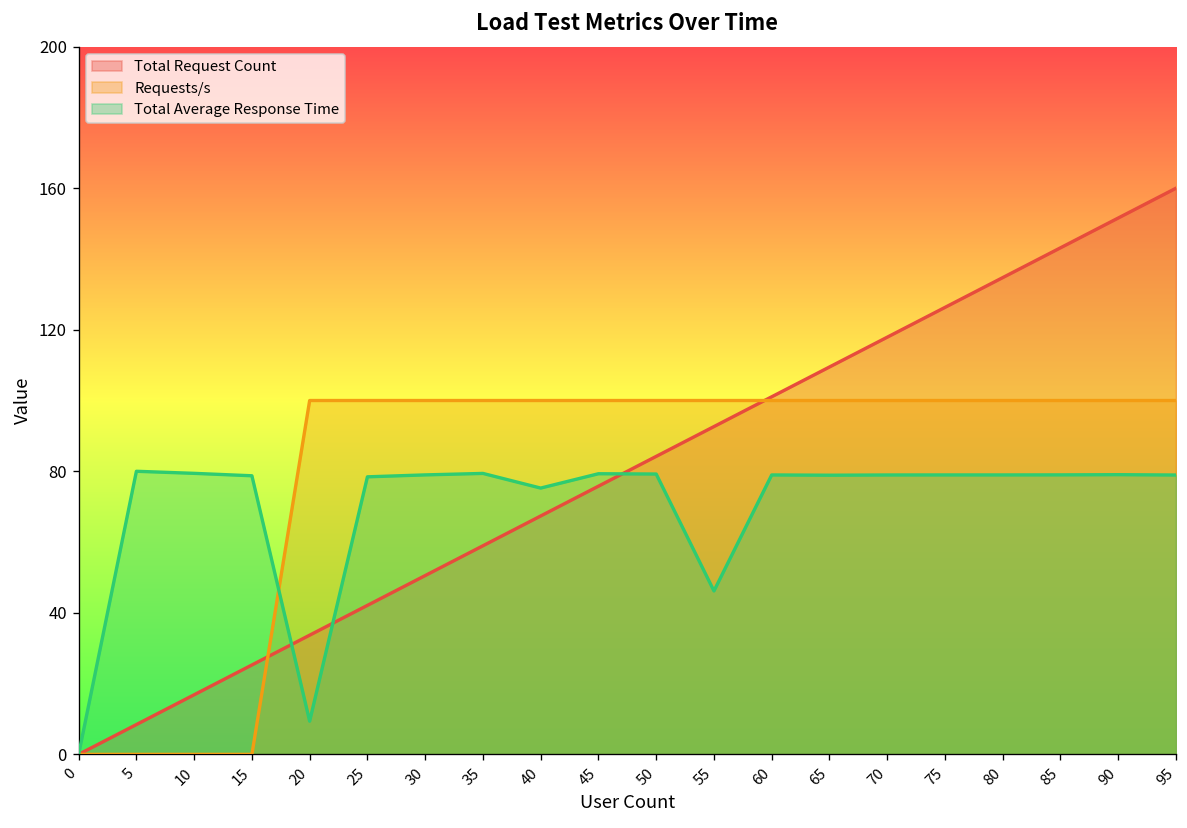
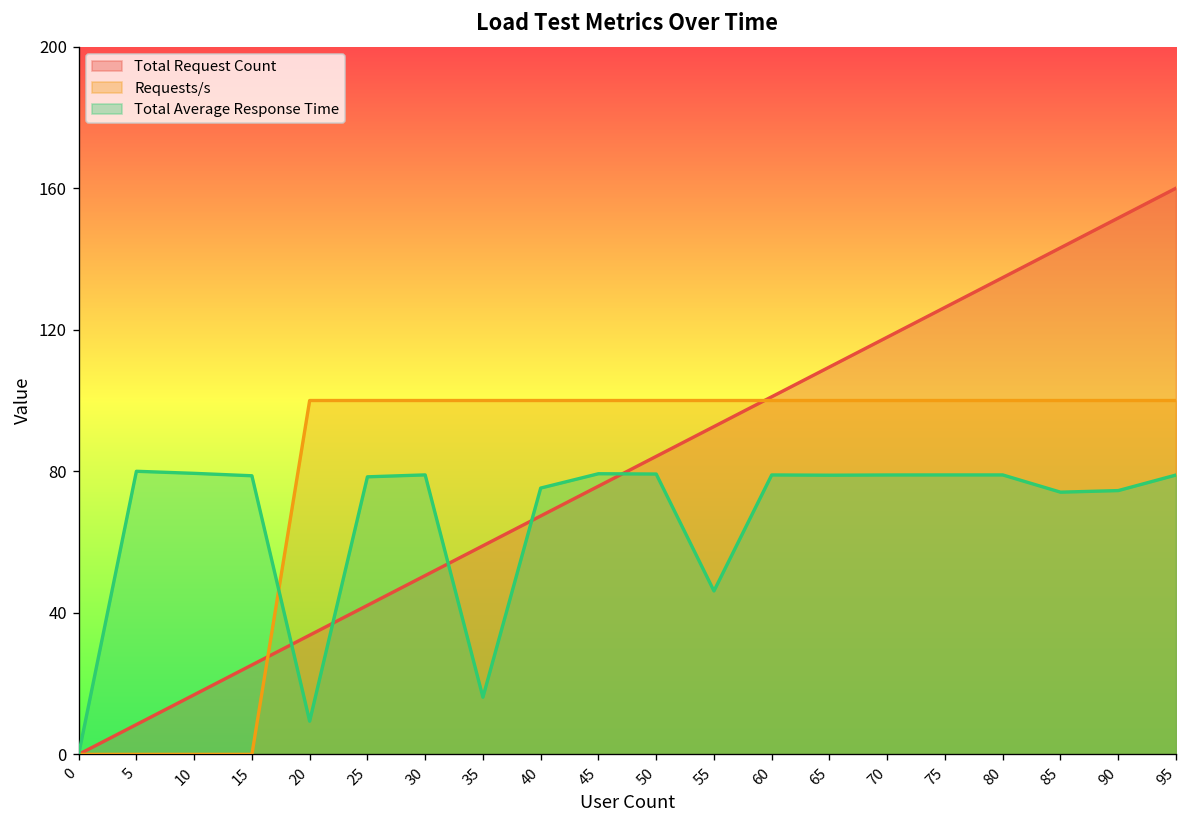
Total Average Response Time, 35: 79 -> 16
Total Average Response Time, 85: 79 -> 74
Total Average Response Time, 90: 79 -> 75
